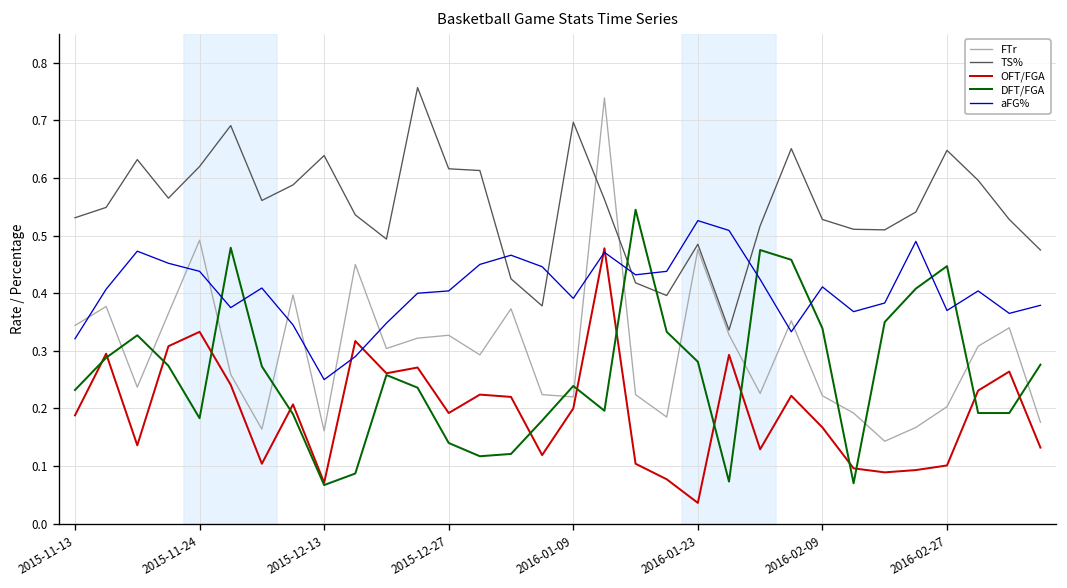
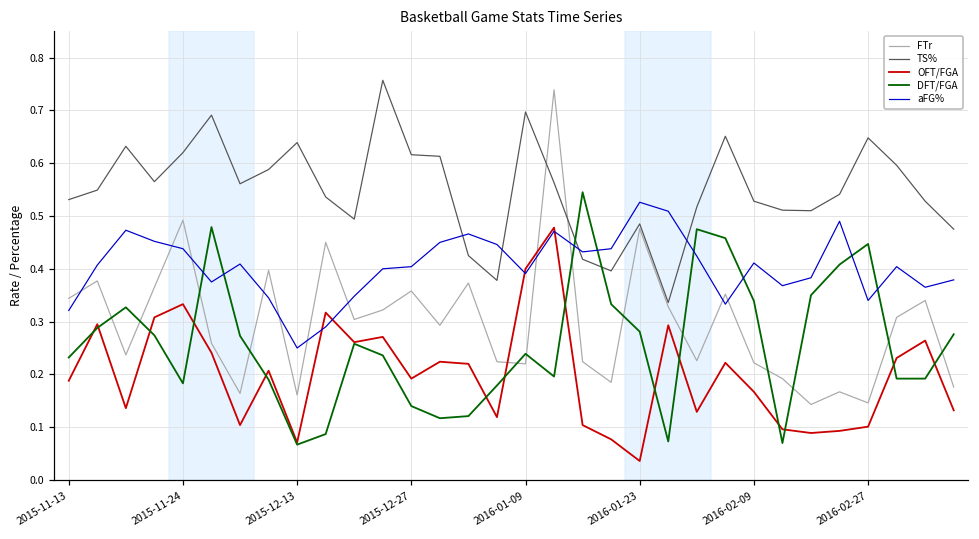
FTr, 2015-12-27: 0.33 -> 0.36
OFT/FGA, 2016-01-09: 0.2 -> 0.4
FTr, 2016-02-27: 0.20 -> 0.15
aFG%, 2016-02-27: 0.37 -> 0.34
